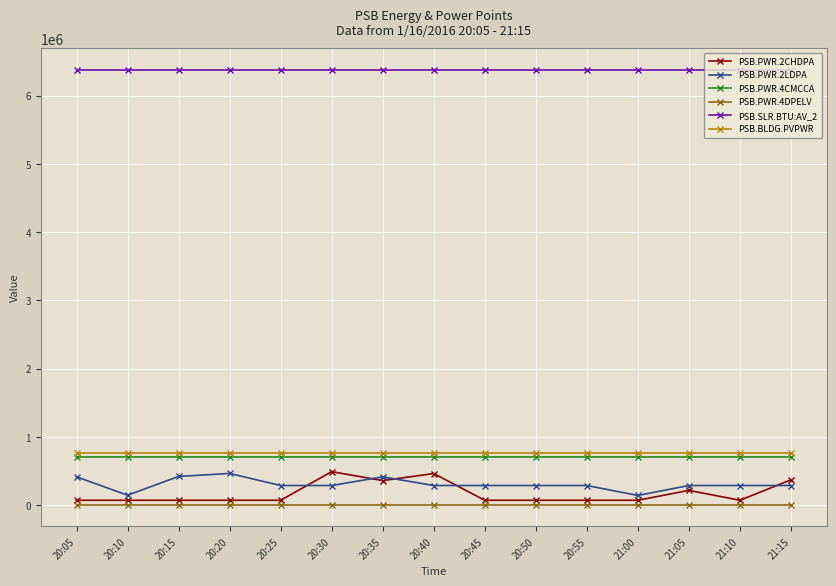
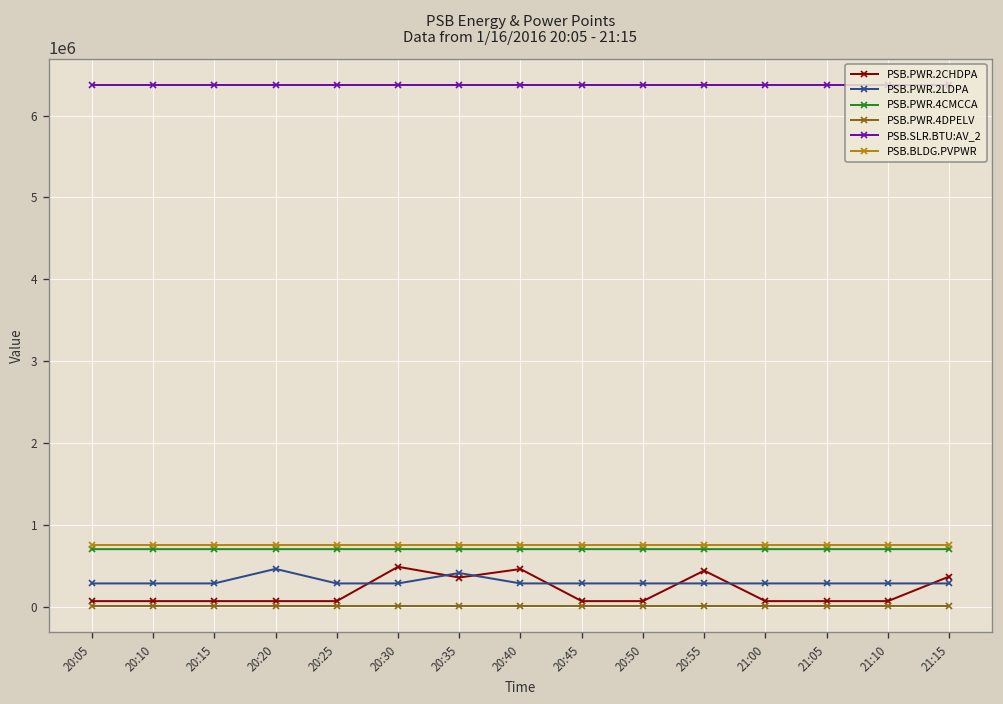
PSB.PWR.2LDPA, 20:05: 400000 -> 300000
PSB.PWR.2LDPA, 20:10: 100000 -> 300000
PSB.PWR.2LDPA, 20:15: 400000 -> 300000
PSB.PWR.2CHDPA, 20:55: 100000 -> 400000
PSB.PWR.2LDPA, 21:00: 100000 -> 300000
PSB.PWR.2CHDPA, 21:05: 200000 -> 100000
